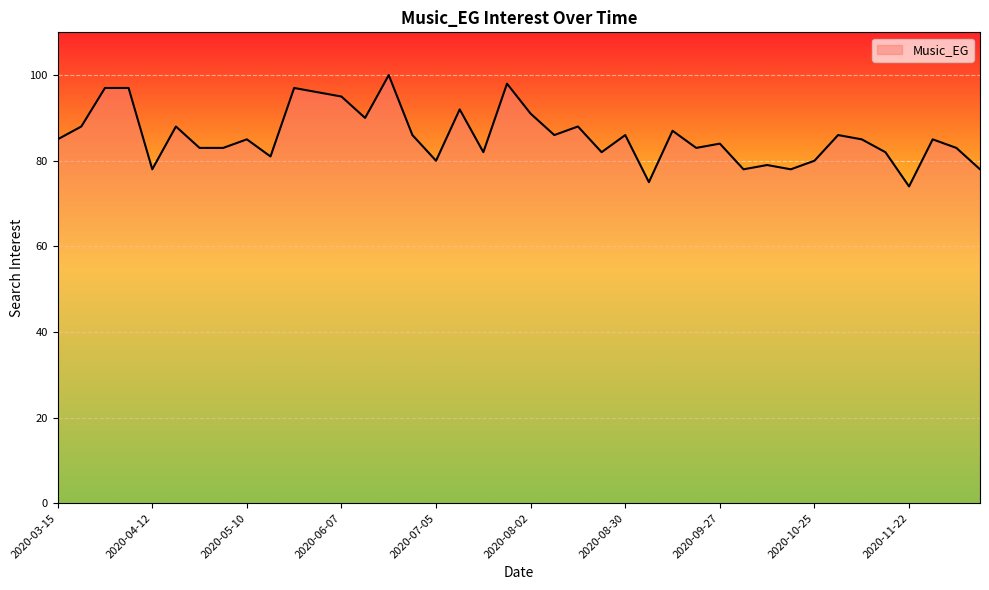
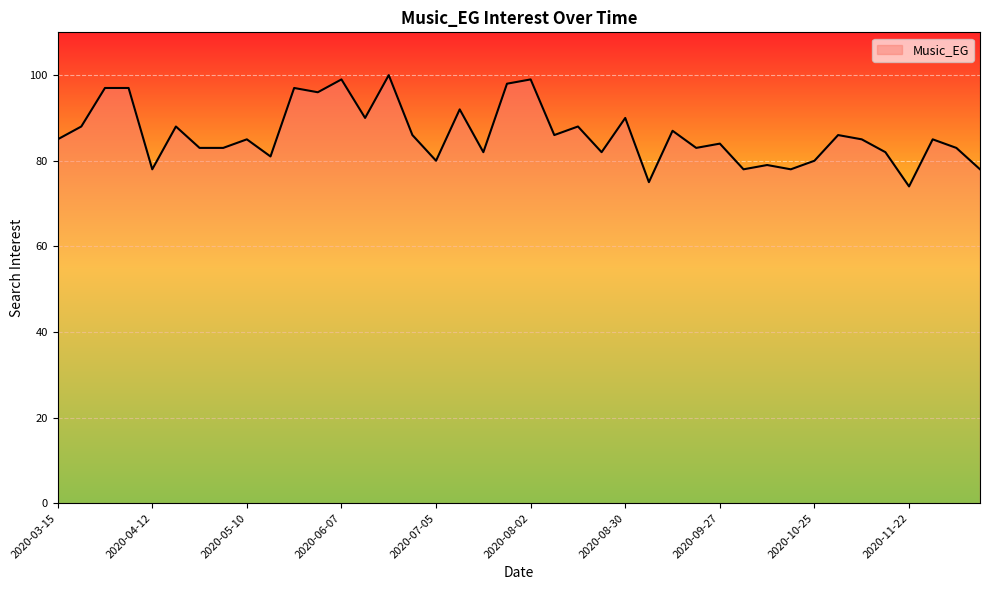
2020-06-07: 95 -> 99
2020-08-02: 91 -> 99
2020-08-30: 86 -> 90
